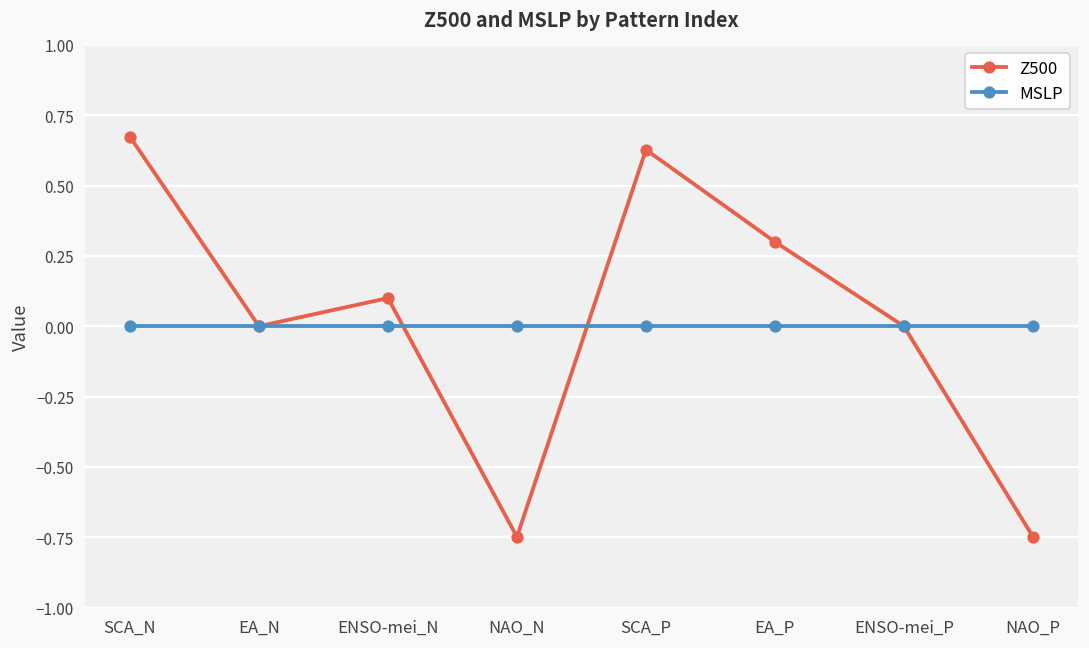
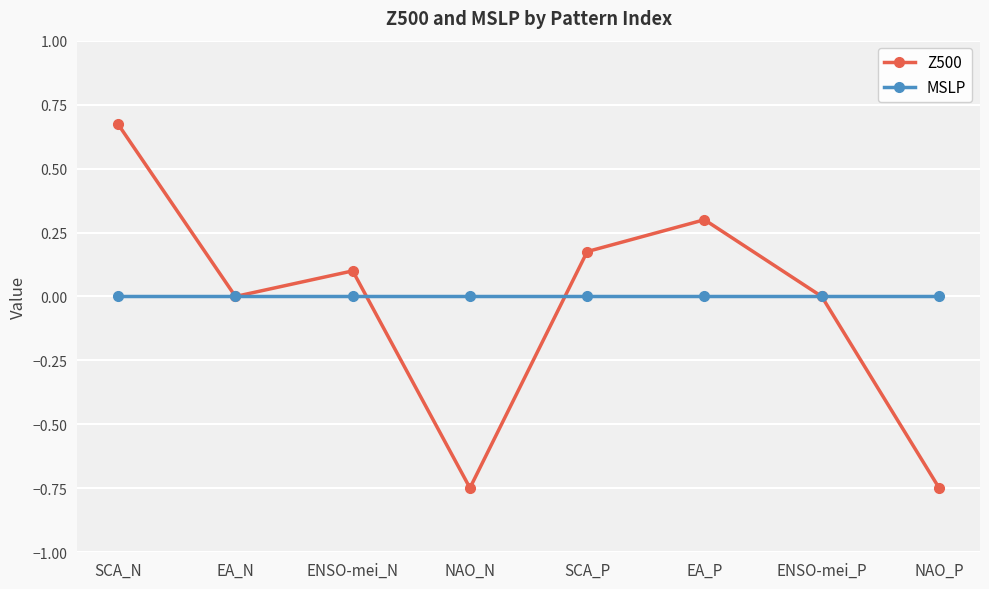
Z500, SCA_P: 0.63 -> 0.18
